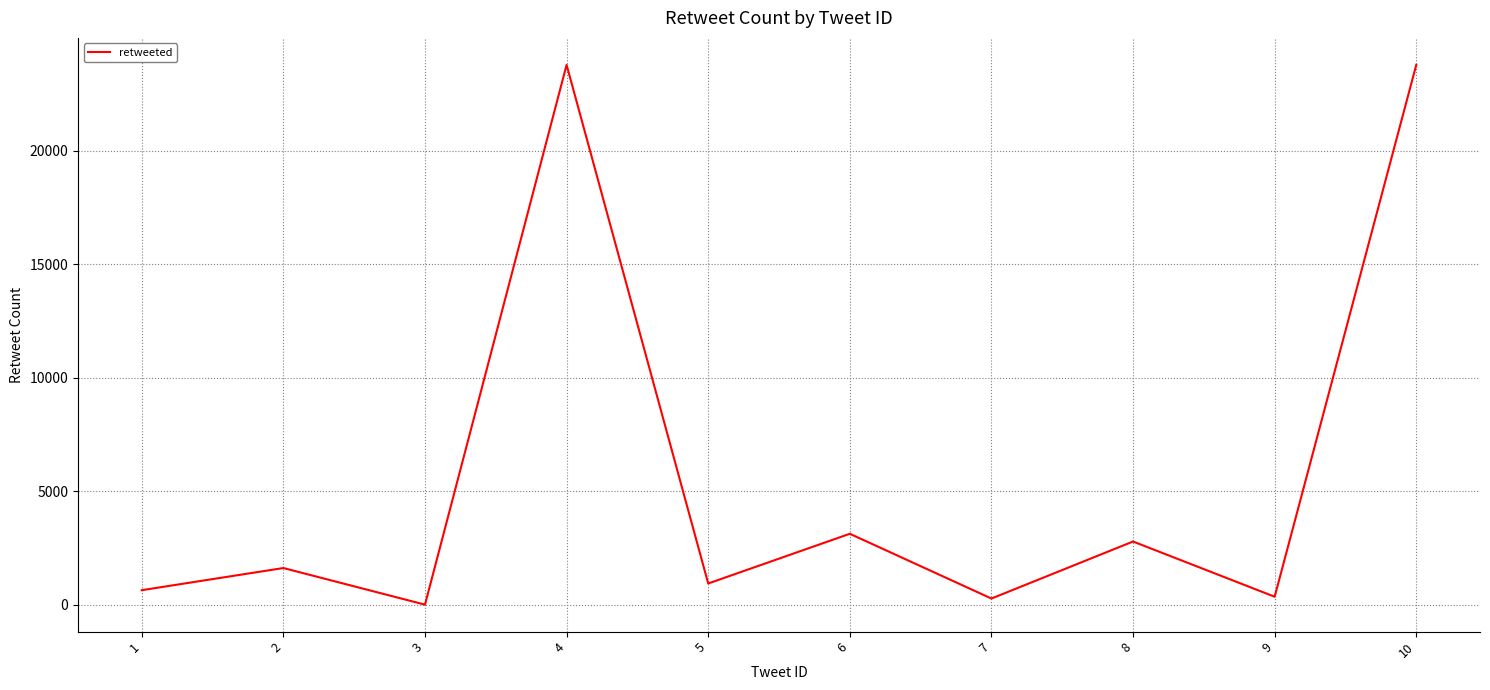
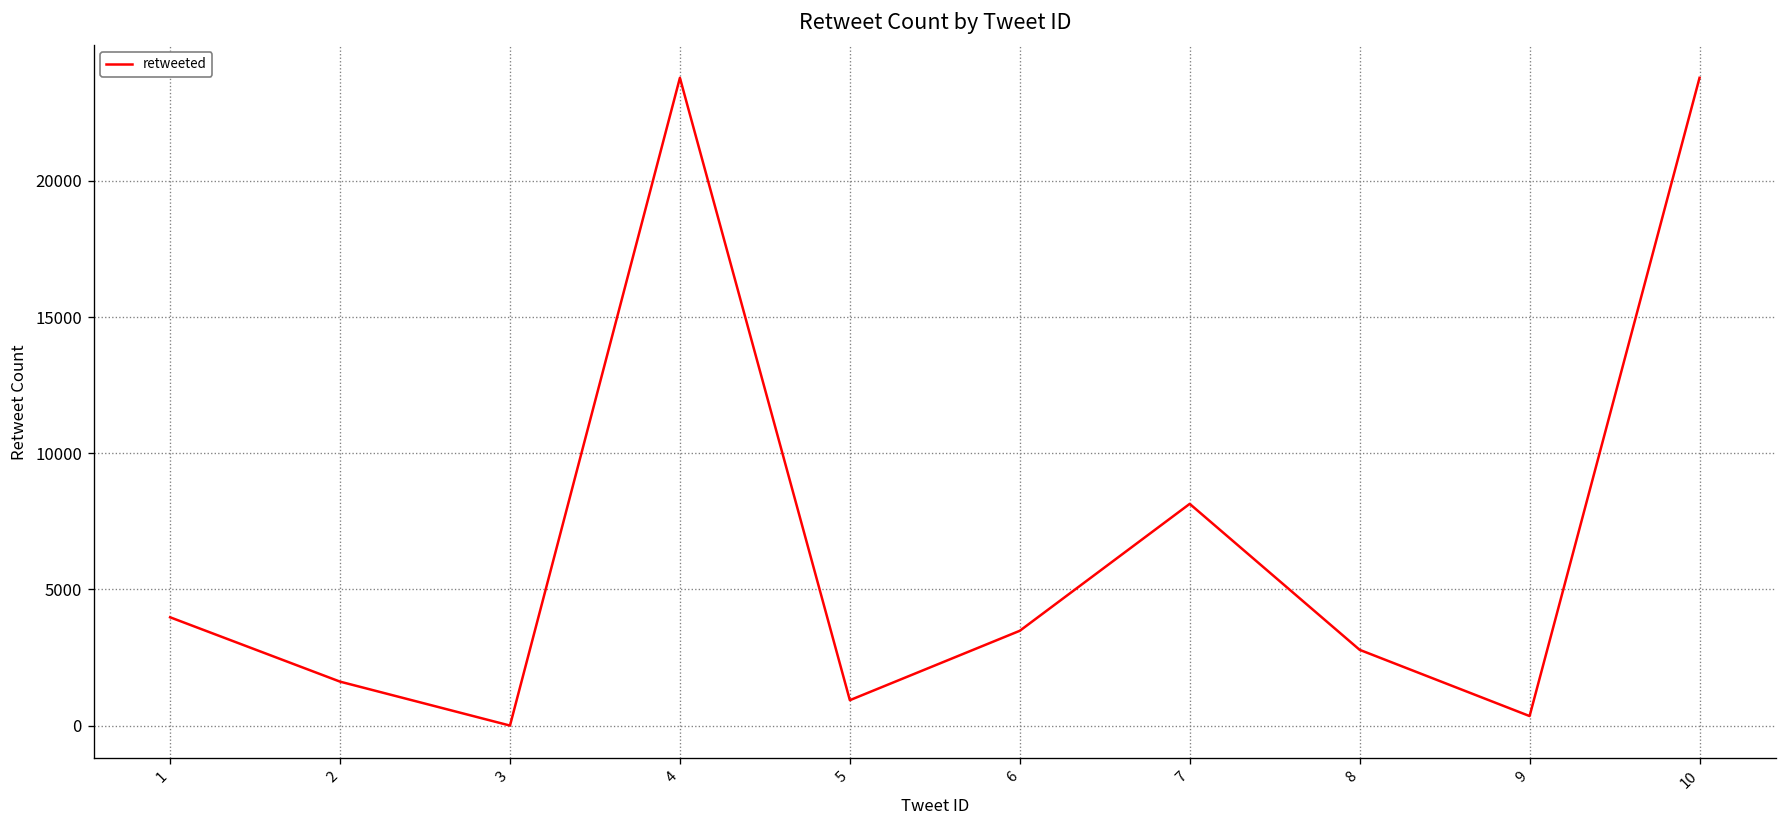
1: 600 -> 4000
6: 3100 -> 3500
7: 300 -> 8100
